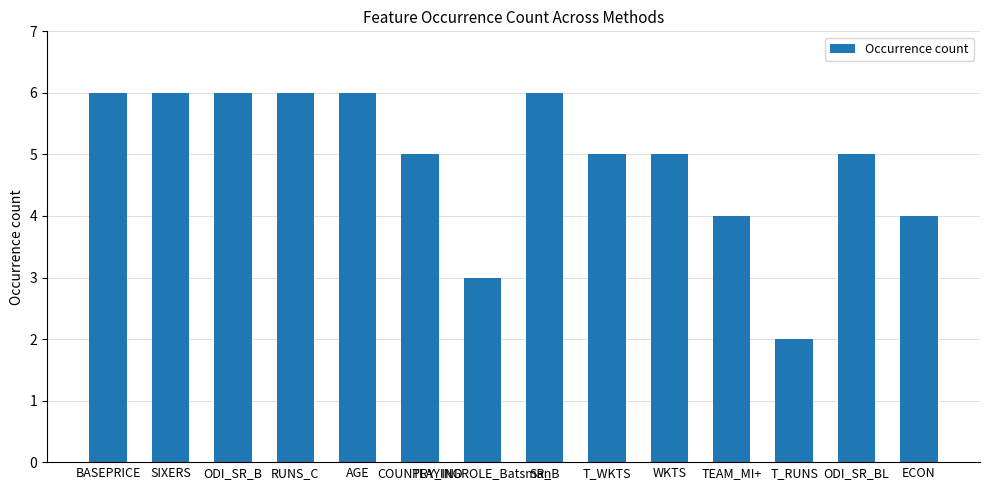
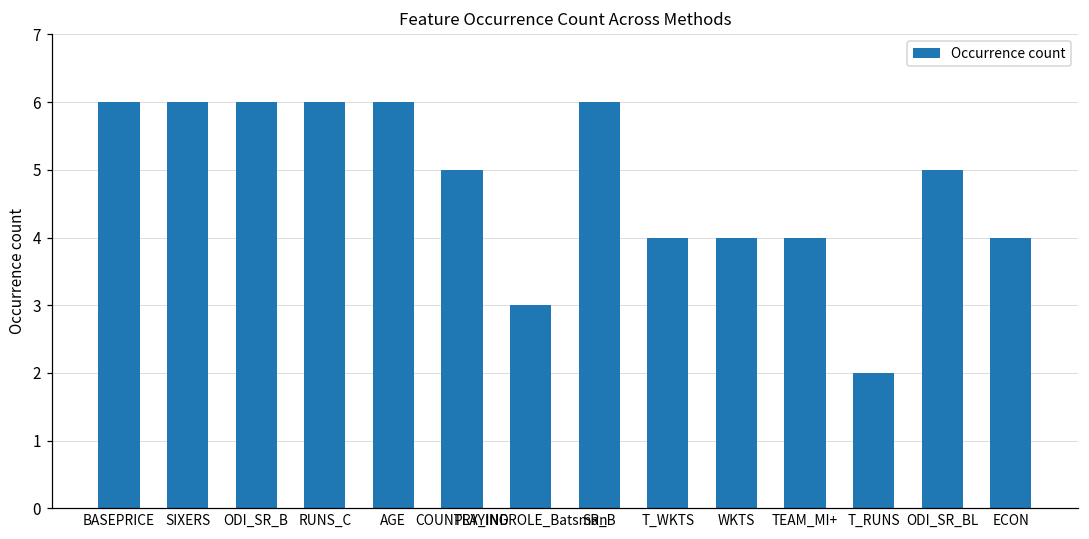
T_WKTS: 5 -> 4
WKTS: 5 -> 4
